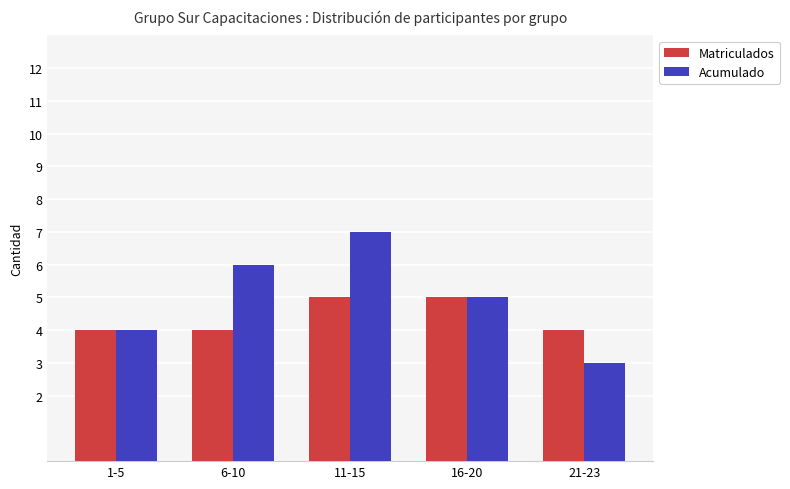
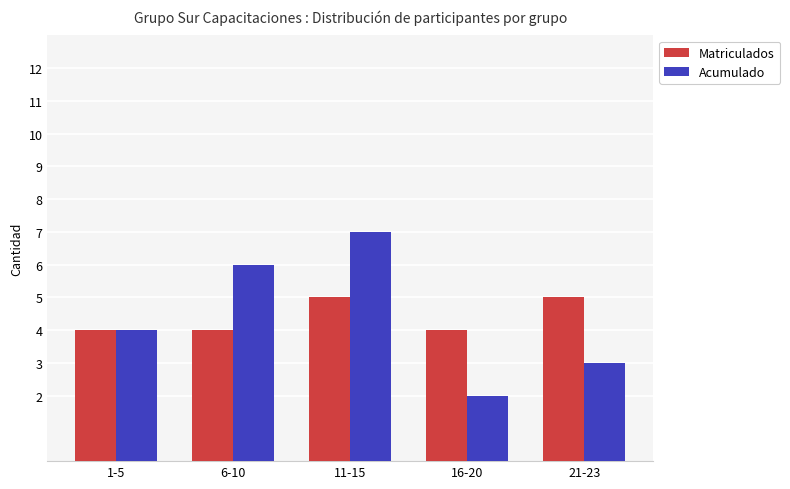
Matriculados, 16-20: 5 -> 4
Acumulado, 16-20: 5 -> 2
Matriculados, 21-23: 4 -> 5
